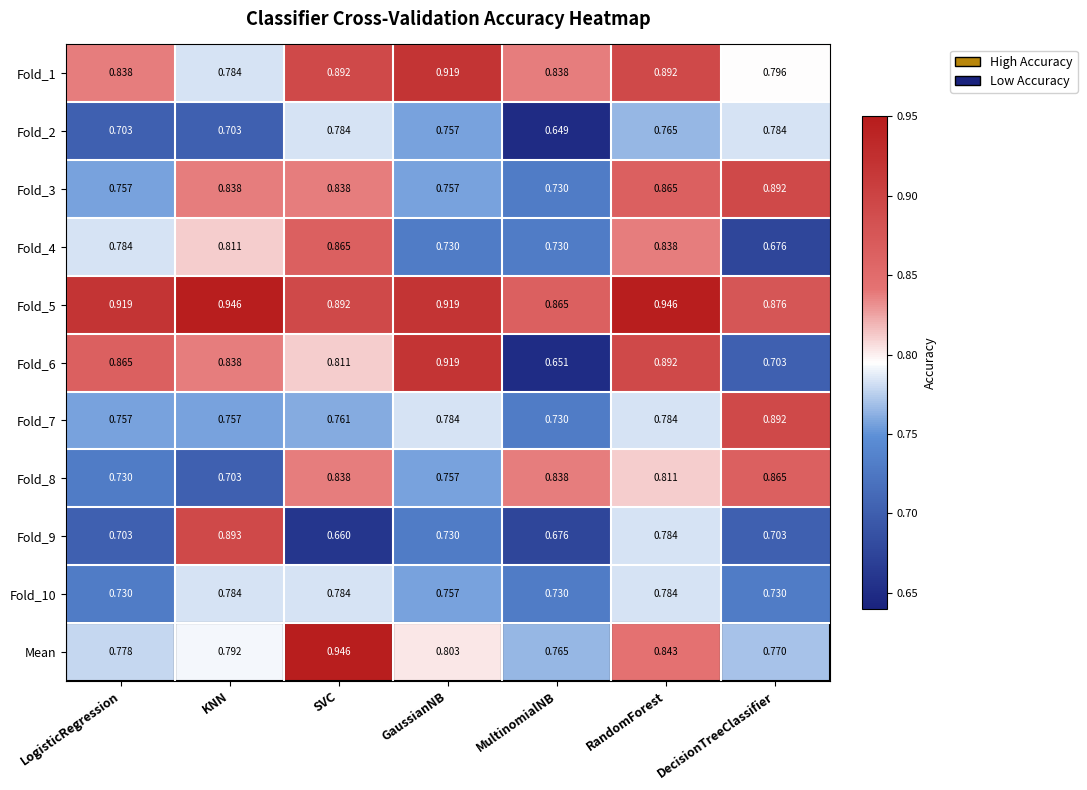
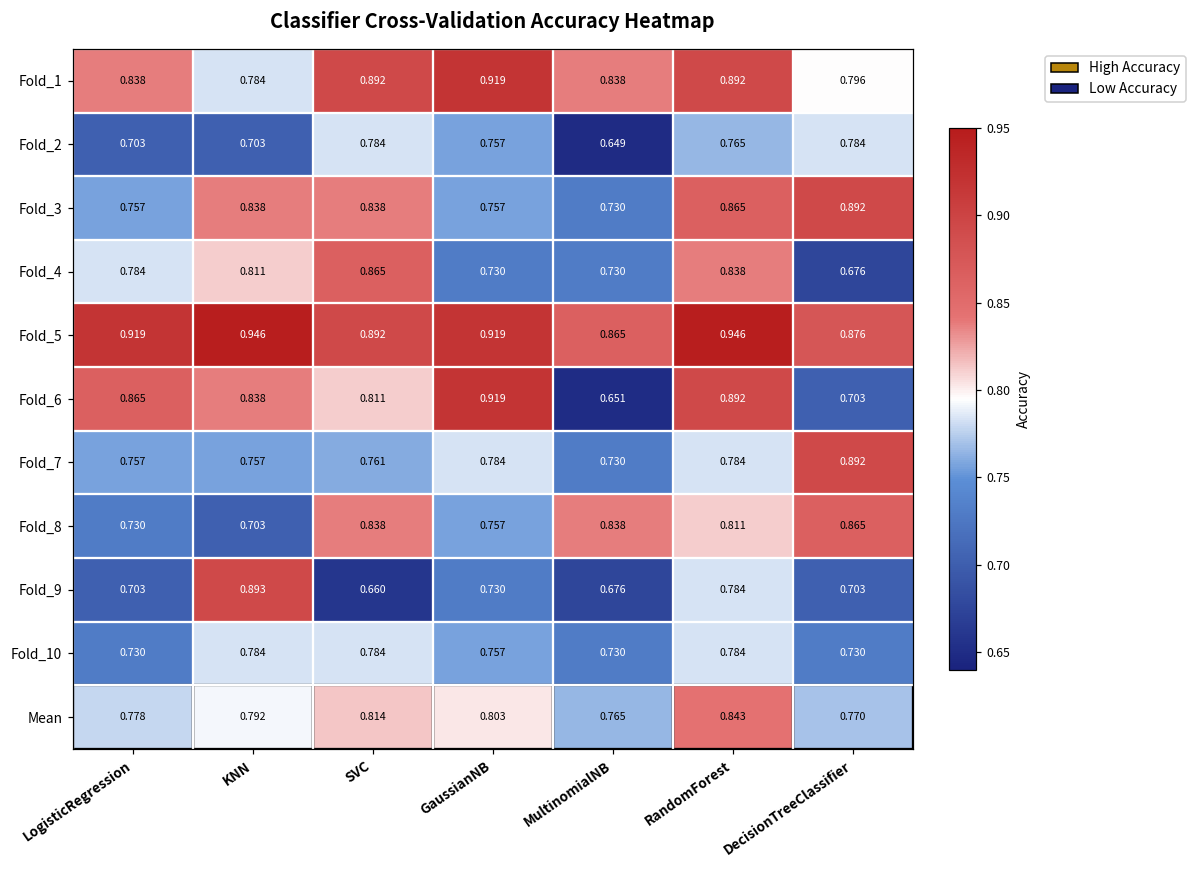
Mean, SVC: 0.946 -> 0.814
